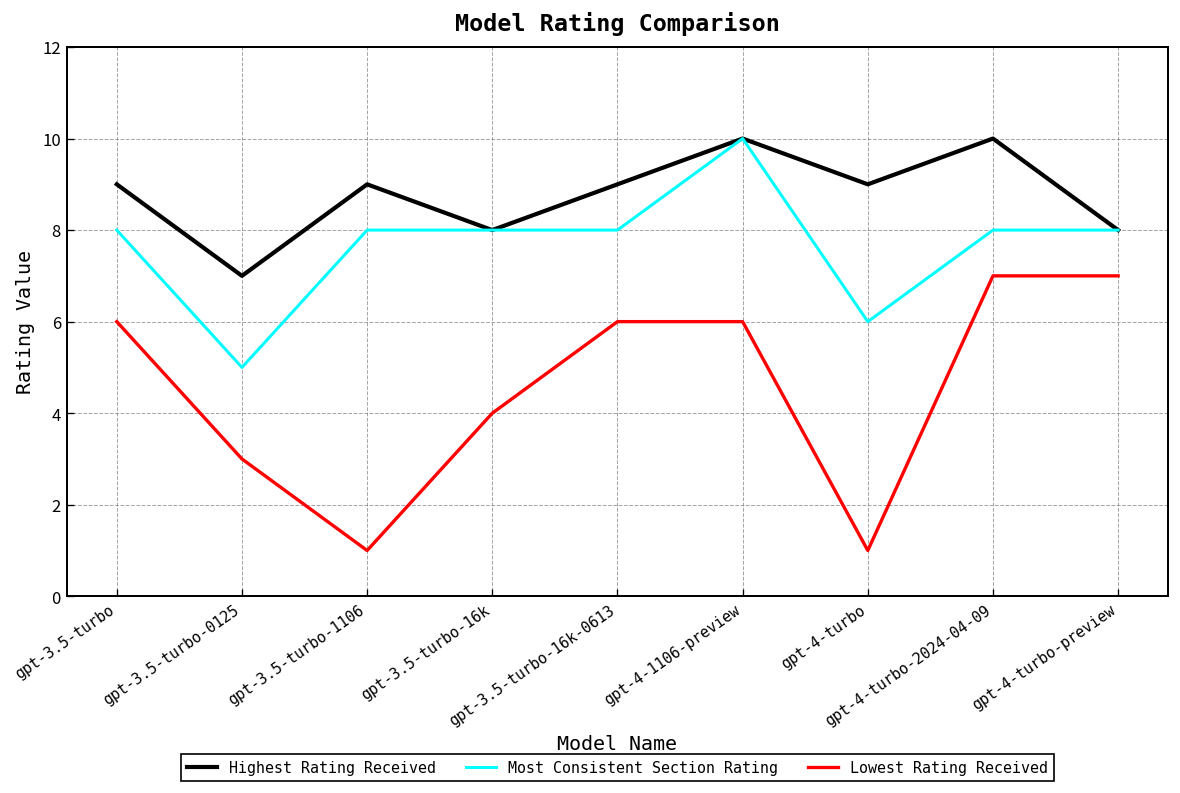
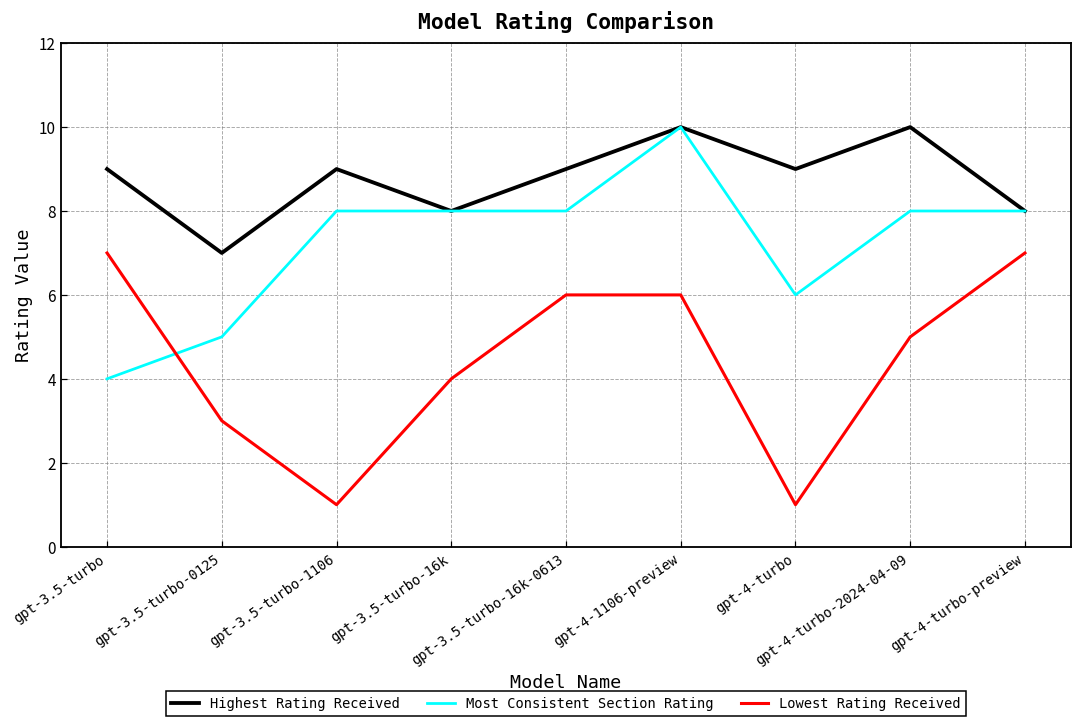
Most Consistent Section Rating, gpt-3.5-turbo: 8 -> 4
Lowest Rating Received, gpt-3.5-turbo: 6 -> 7
Lowest Rating Received, gpt-4-turbo-2024-04-09: 7 -> 5
